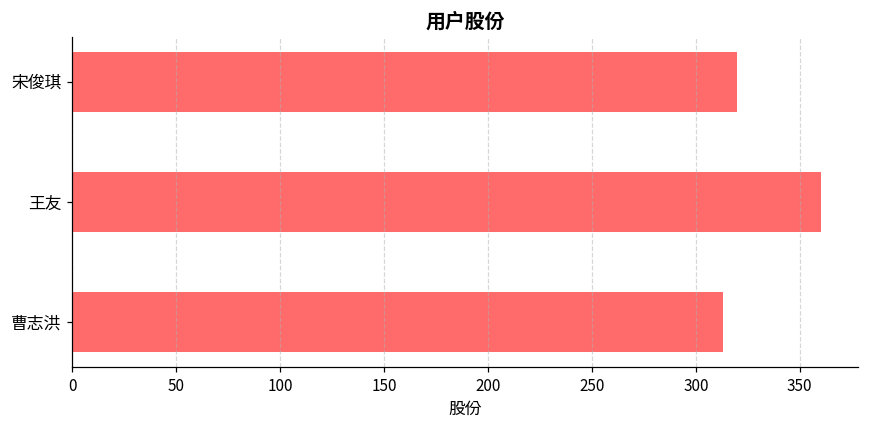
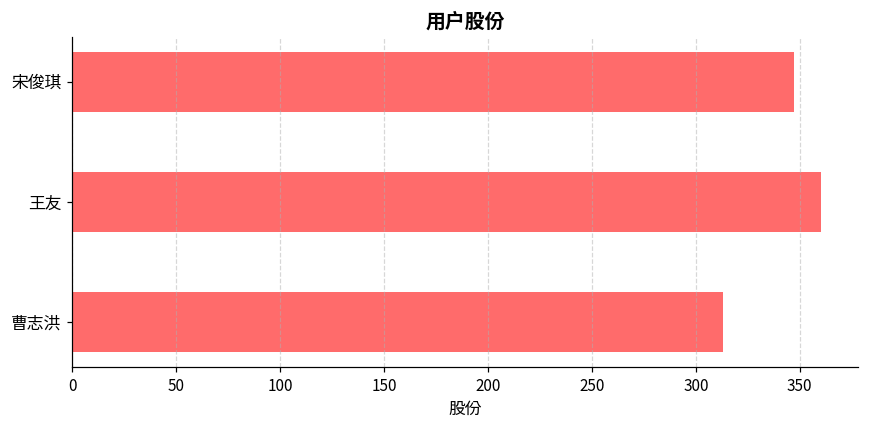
宋俊琪: 320 -> 347
